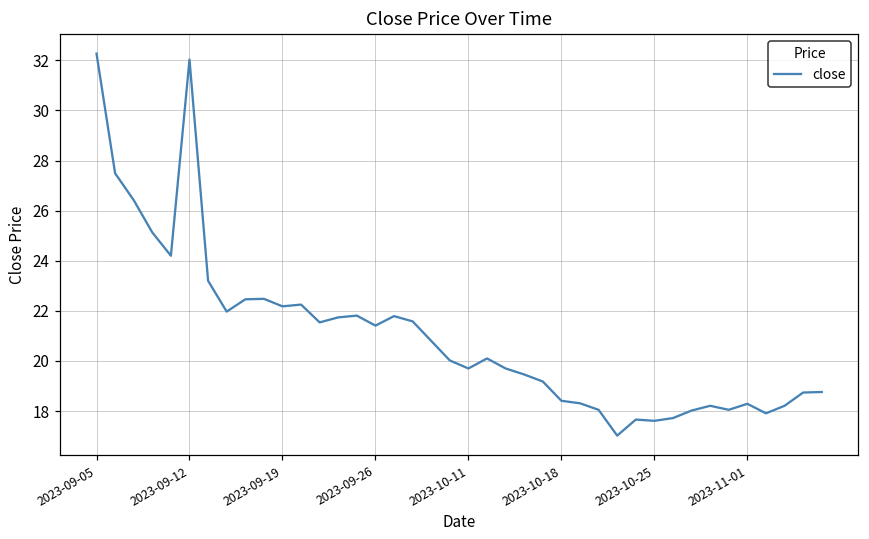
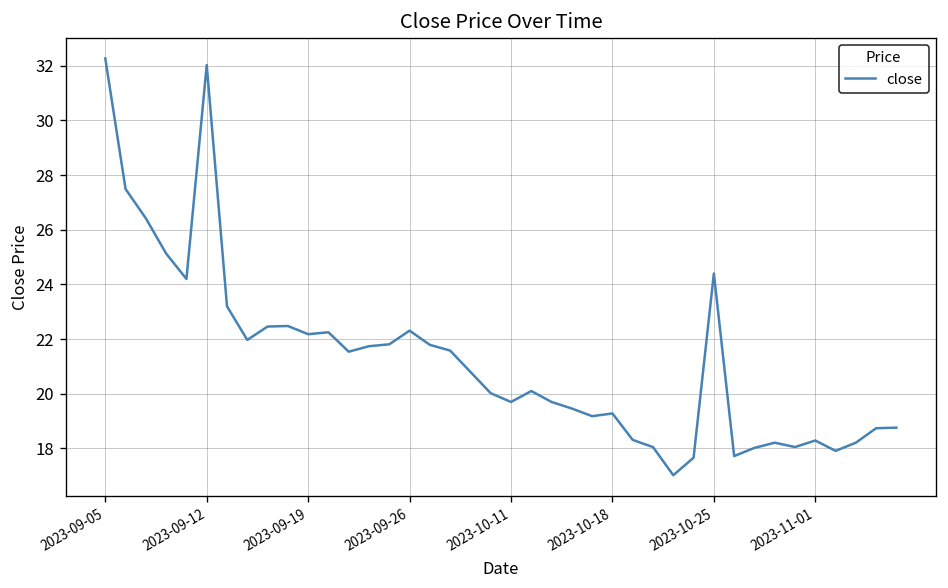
2023-09-26: 21.4 -> 22.3
2023-10-18: 18.4 -> 19.3
2023-10-25: 17.6 -> 24.4
